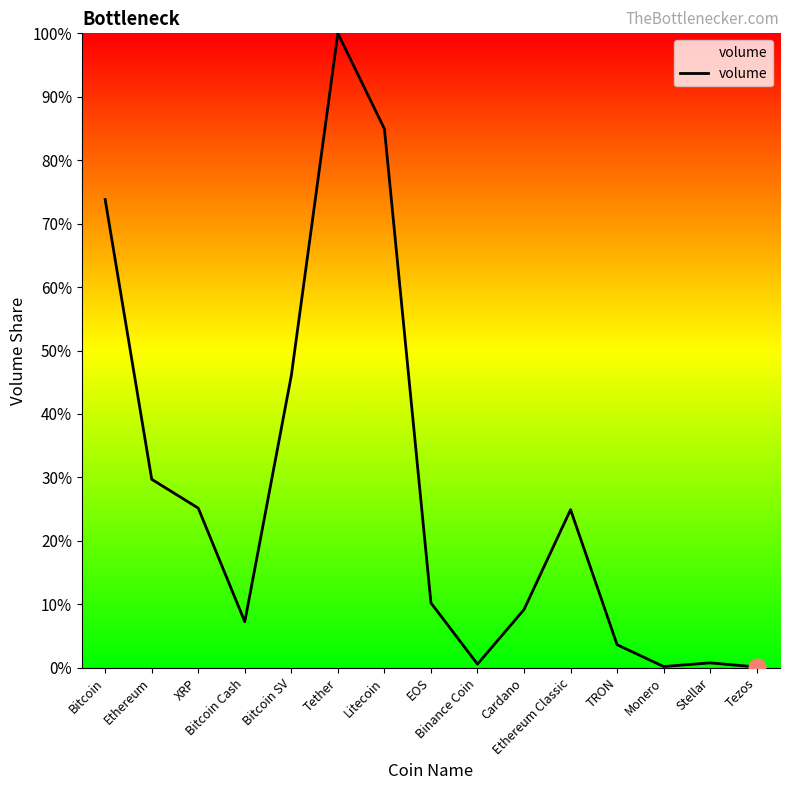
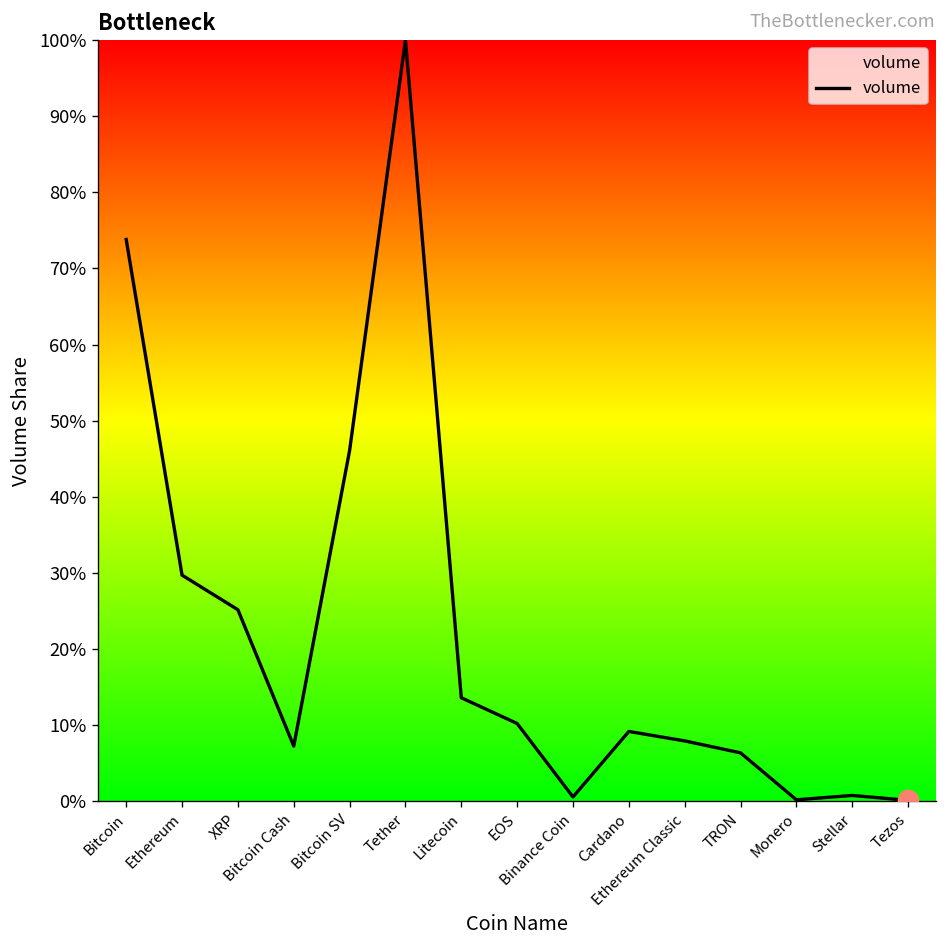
volume, Litecoin: 85% -> 14%
volume, Ethereum Classic: 25% -> 8%
volume, TRON: 4% -> 6%
